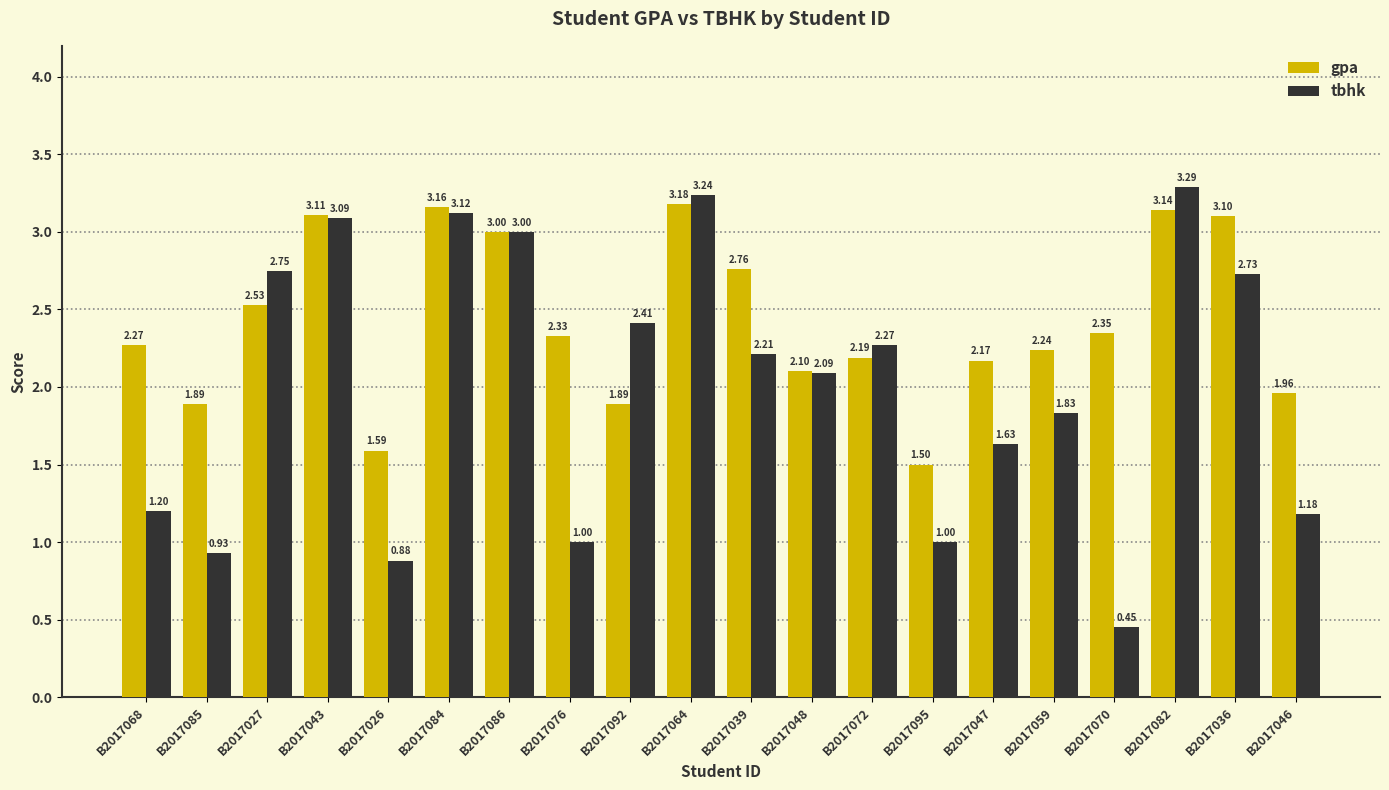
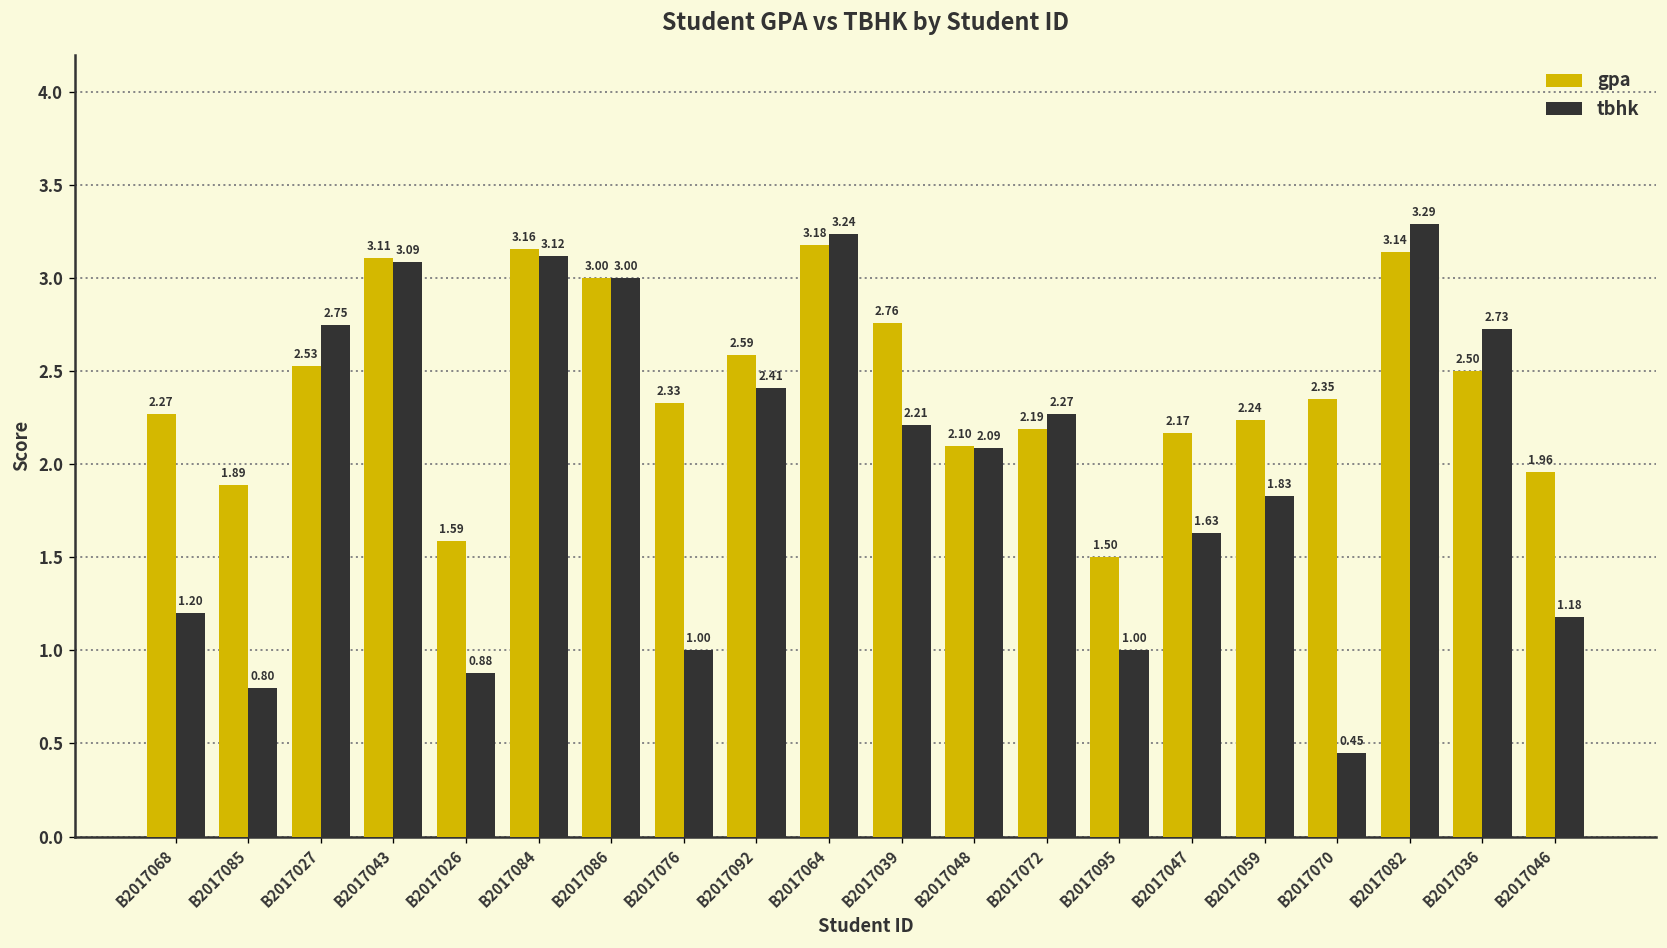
tbhk, B2017085: 0.93 -> 0.80
gpa, B2017092: 1.89 -> 2.59
gpa, B2017036: 3.10 -> 2.50
